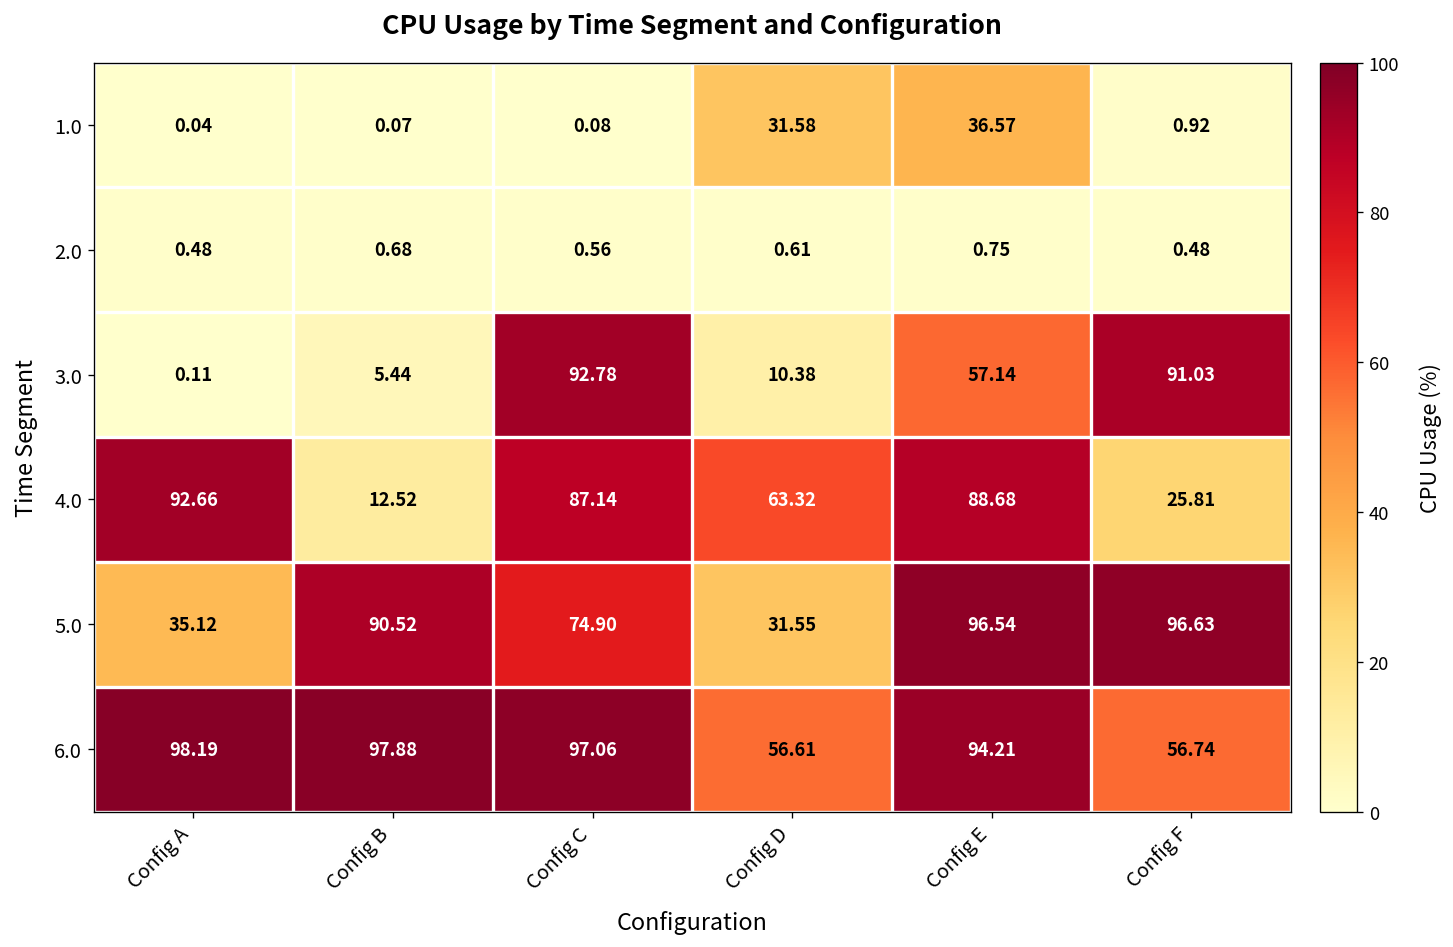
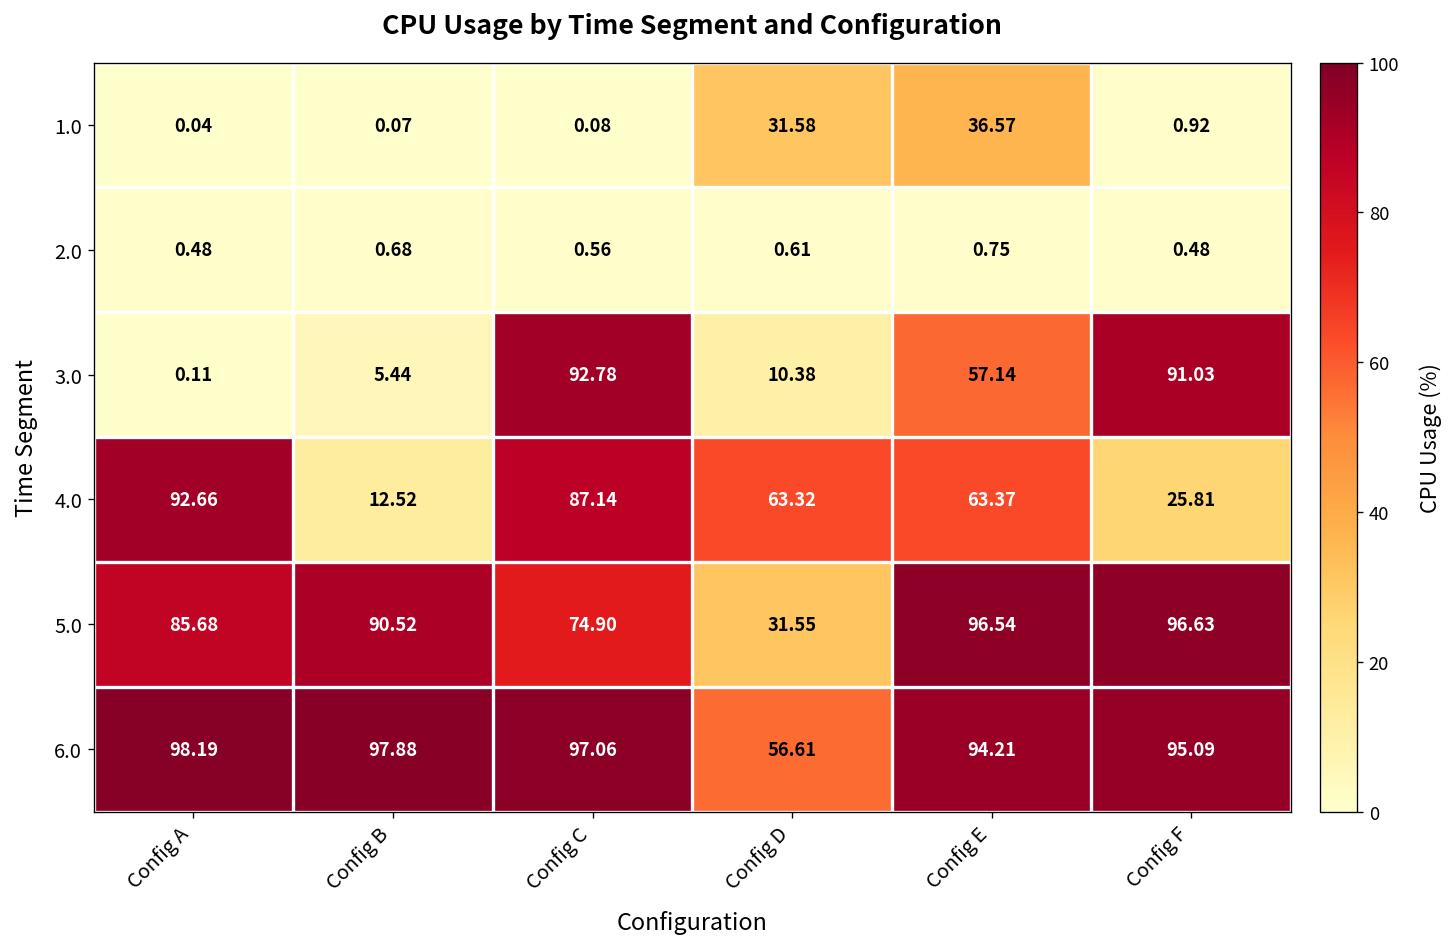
4.0, Config E: 88.68 -> 63.37
5.0, Config A: 35.12 -> 85.68
6.0, Config F: 56.74 -> 95.09
